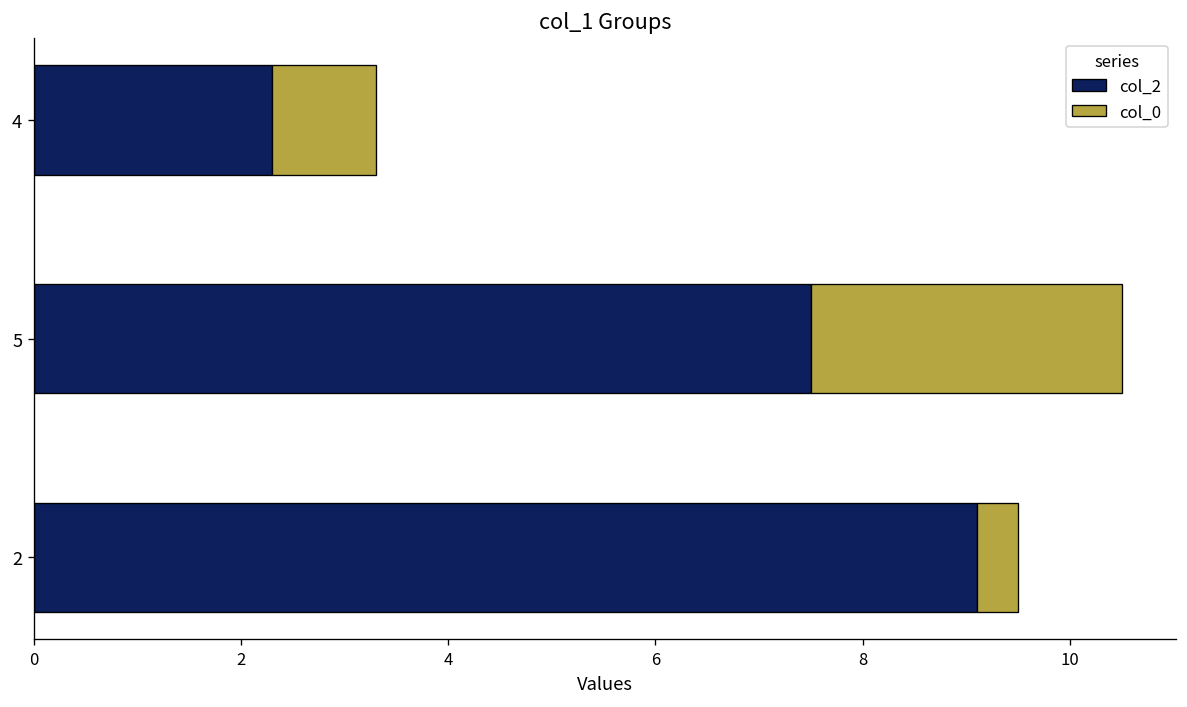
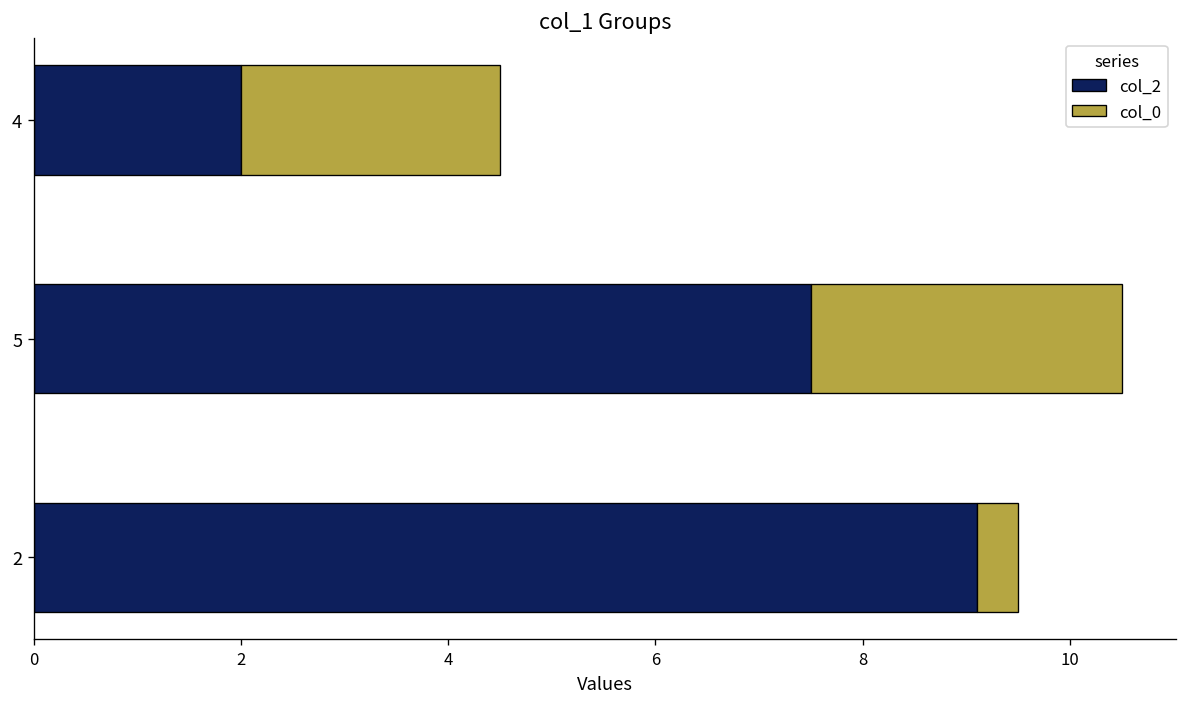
col_2, 4: 2.3 -> 2.0
col_0, 4: 1.0 -> 2.5
